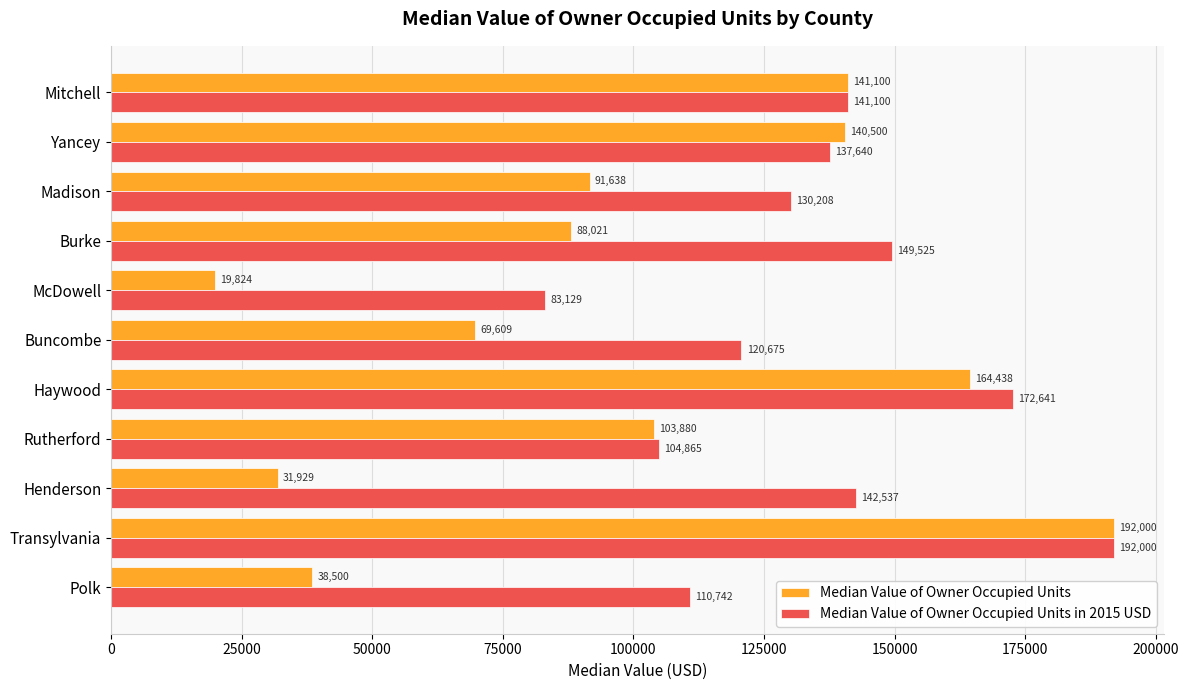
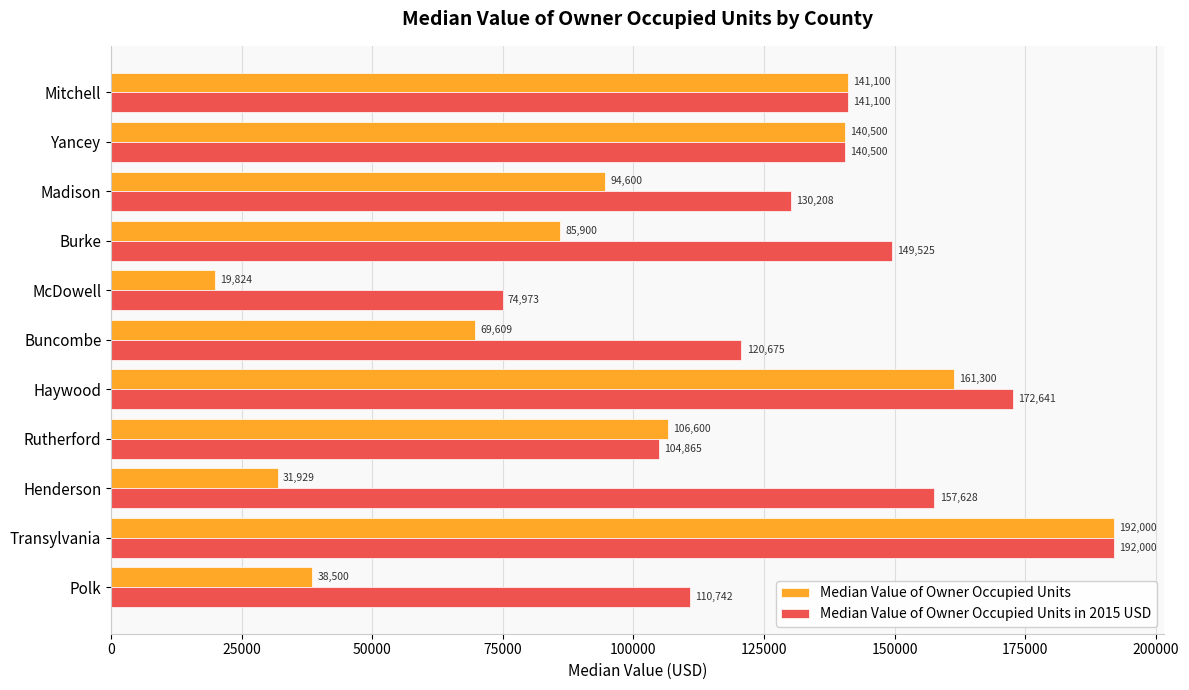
Median Value of Owner Occupied Units in 2015 USD, Yancey: 137,640 -> 140,500
Median Value of Owner Occupied Units, Madison: 91,638 -> 94,600
Median Value of Owner Occupied Units, Burke: 88,021 -> 85,900
Median Value of Owner Occupied Units in 2015 USD, McDowell: 83,129 -> 74,973
Median Value of Owner Occupied Units, Haywood: 164,438 -> 161,300
Median Value of Owner Occupied Units, Rutherford: 103,880 -> 106,600
Median Value of Owner Occupied Units in 2015 USD, Henderson: 142,537 -> 157,628
